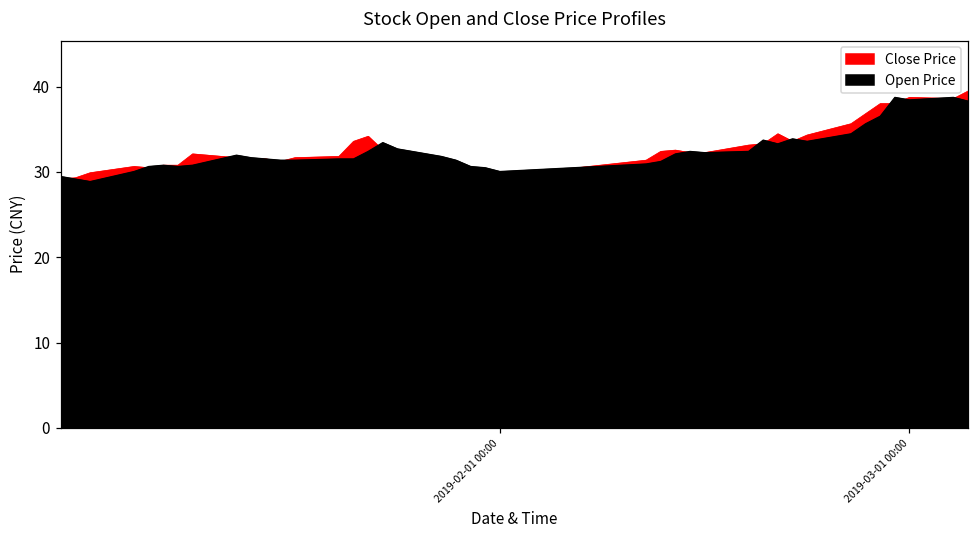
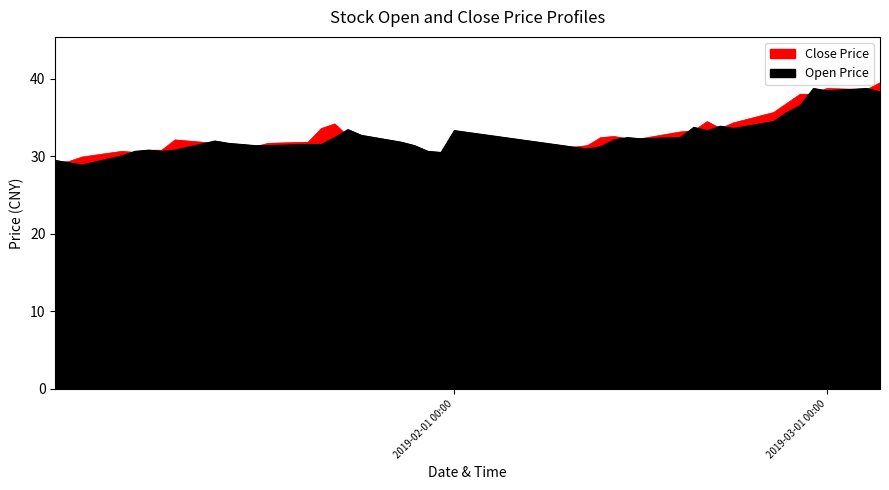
Open Price, 2019-02-01 00:00: 30 -> 33
